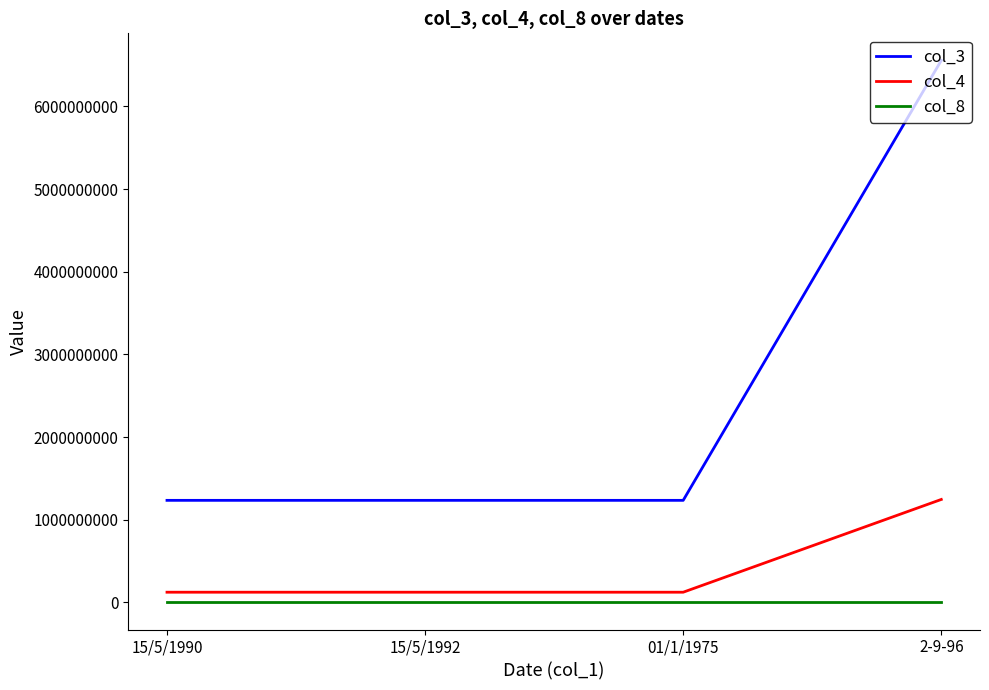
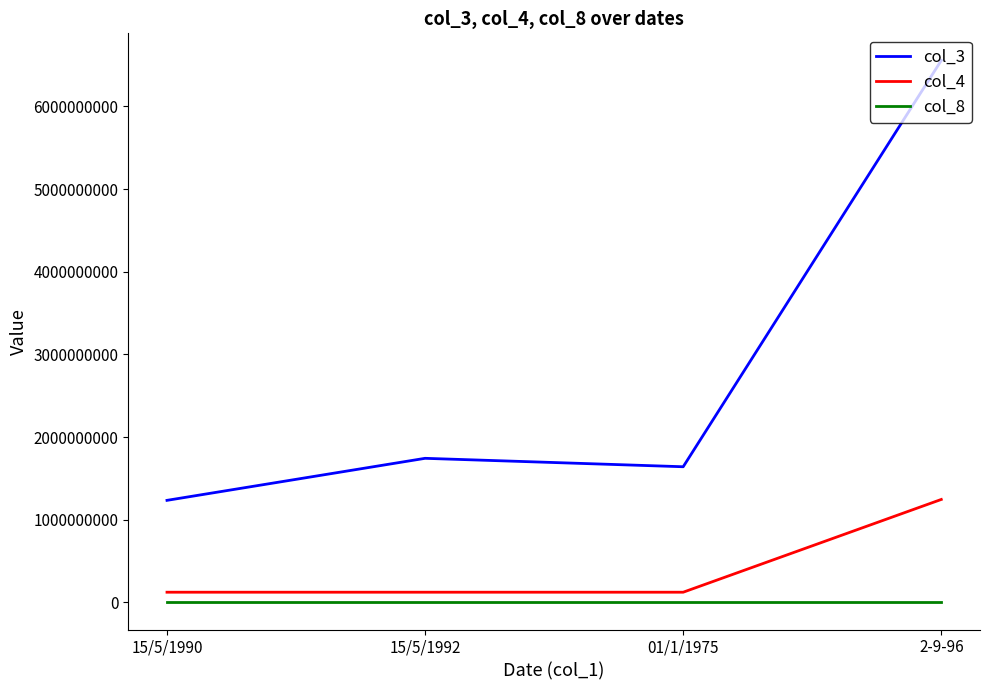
col_3, 15/5/1992: 1200000000 -> 1700000000
col_3, 01/1/1975: 1200000000 -> 1600000000
